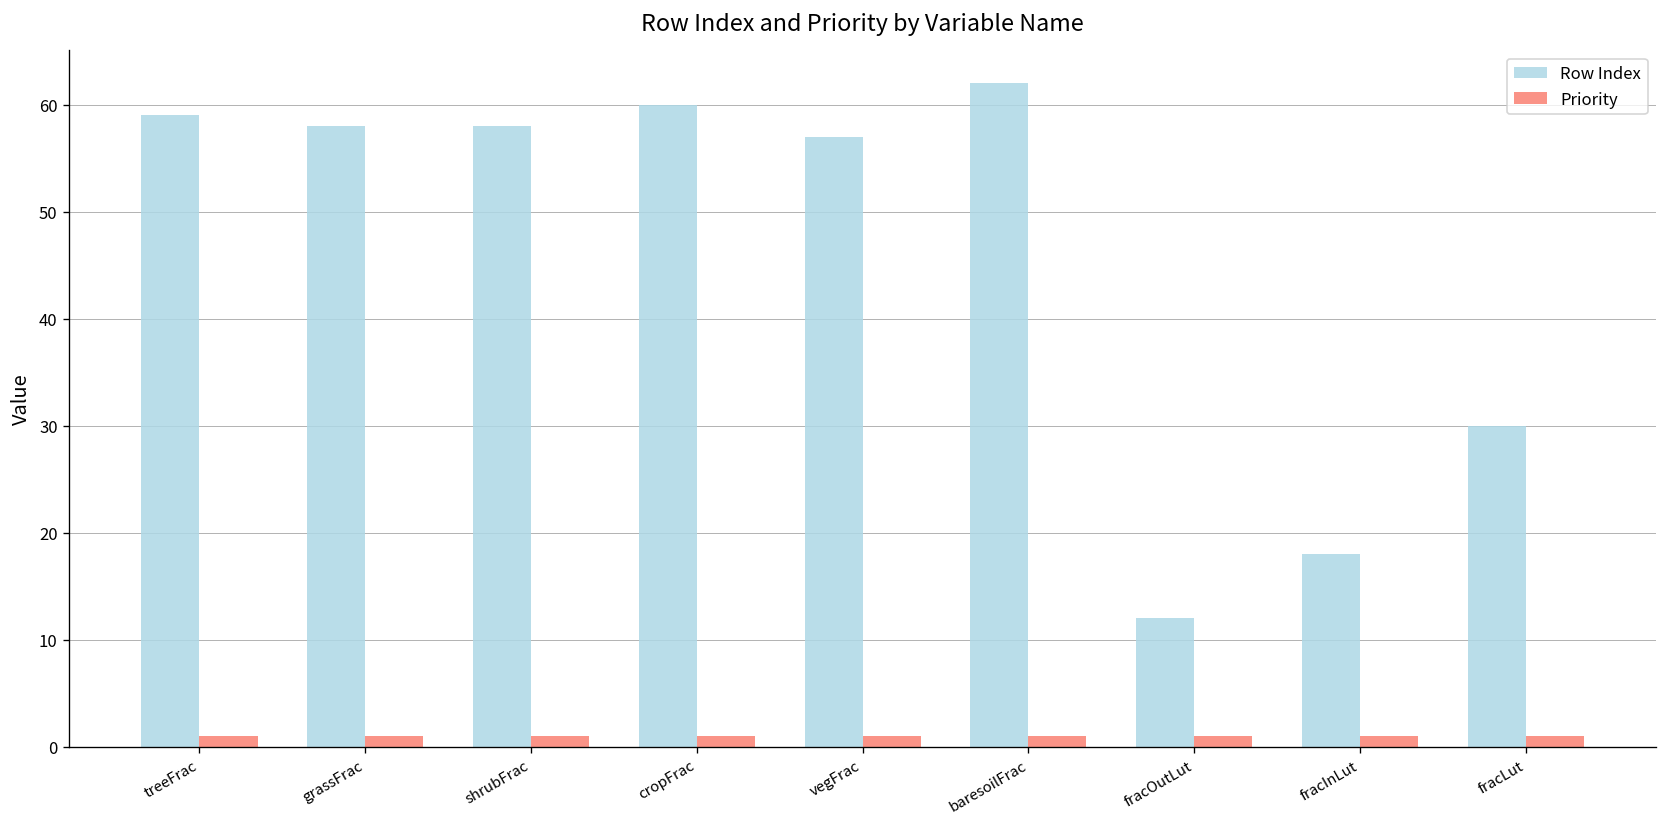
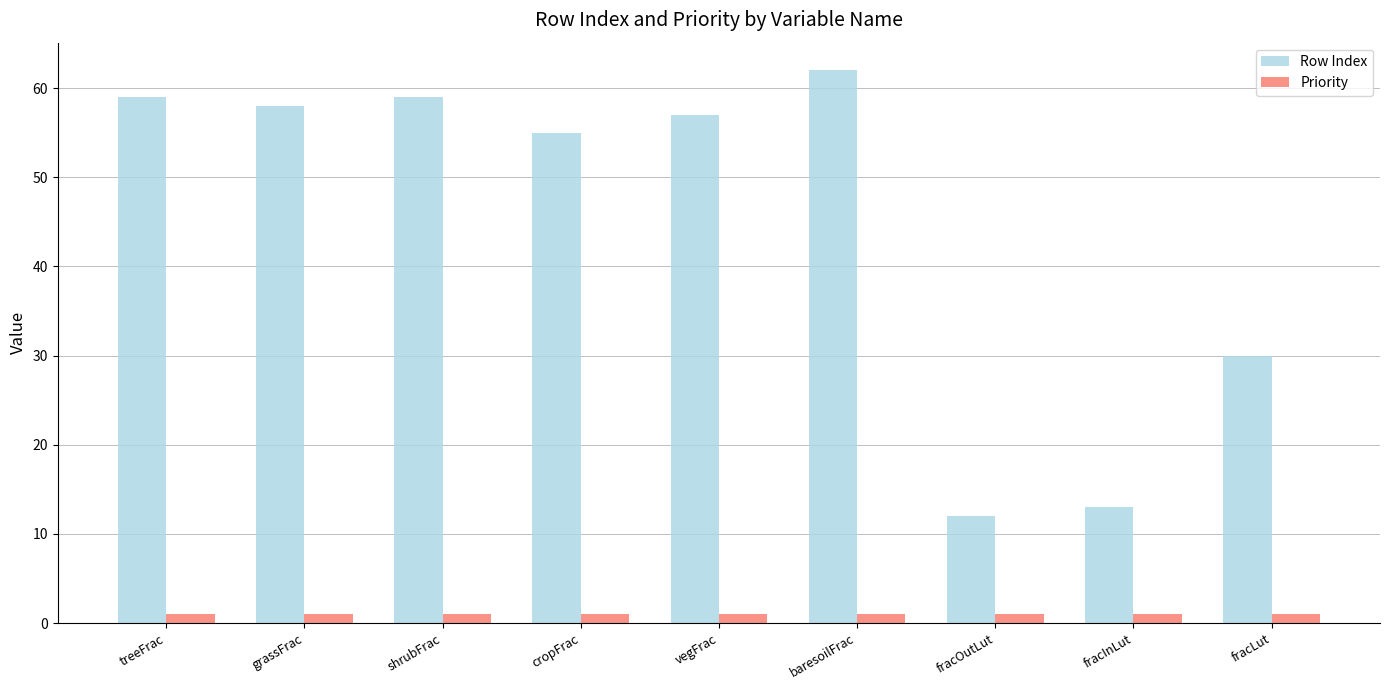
Row Index, shrubFrac: 58 -> 59
Row Index, cropFrac: 60 -> 55
Row Index, fracInLut: 18 -> 13
